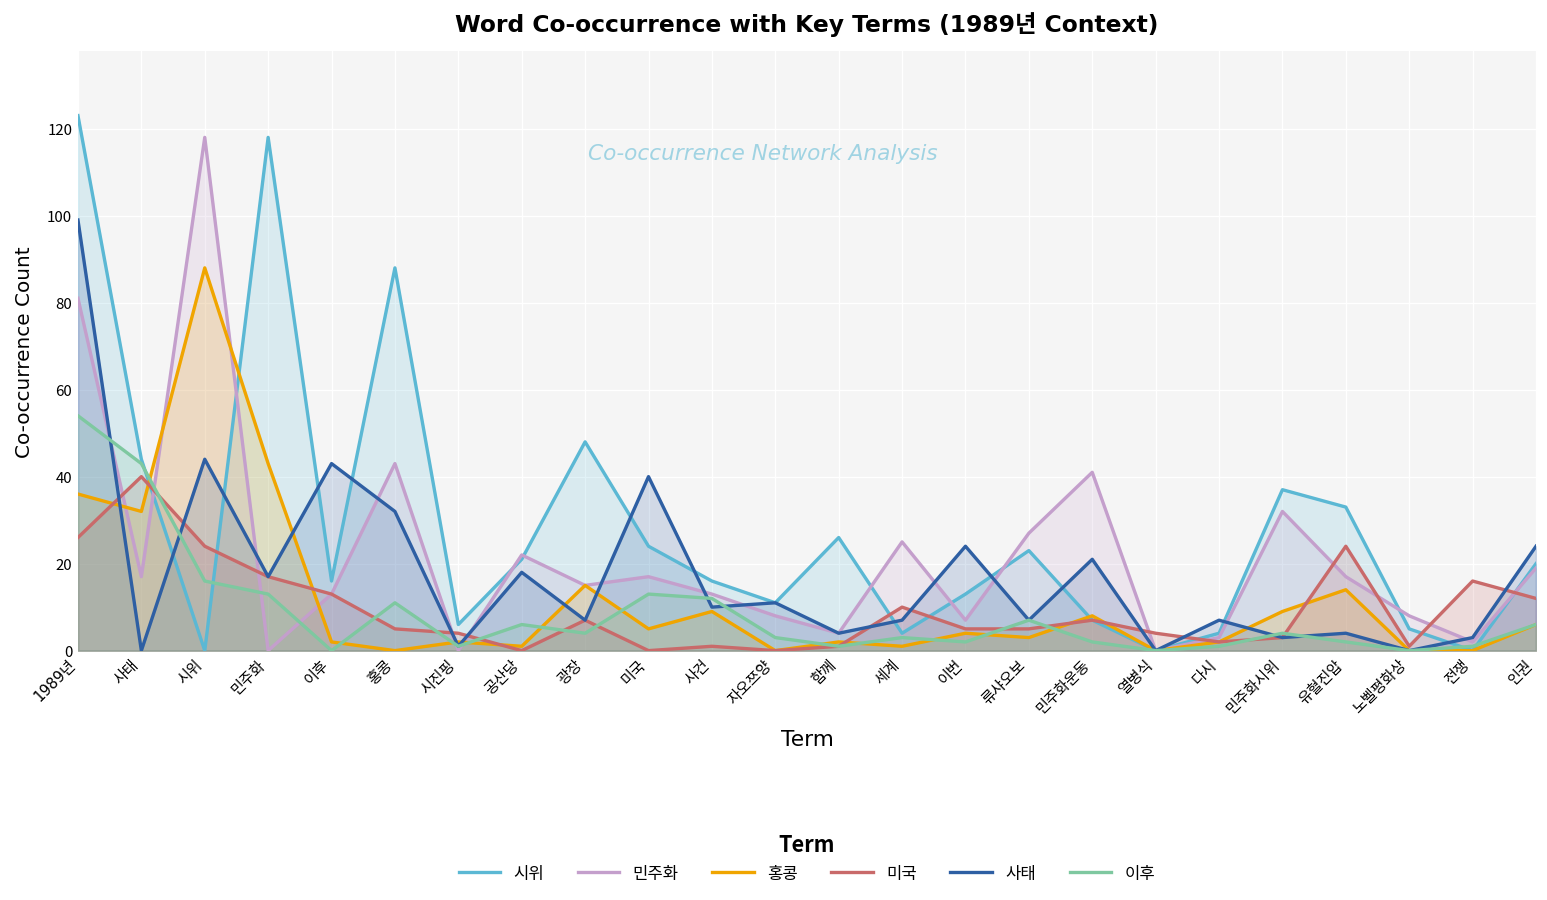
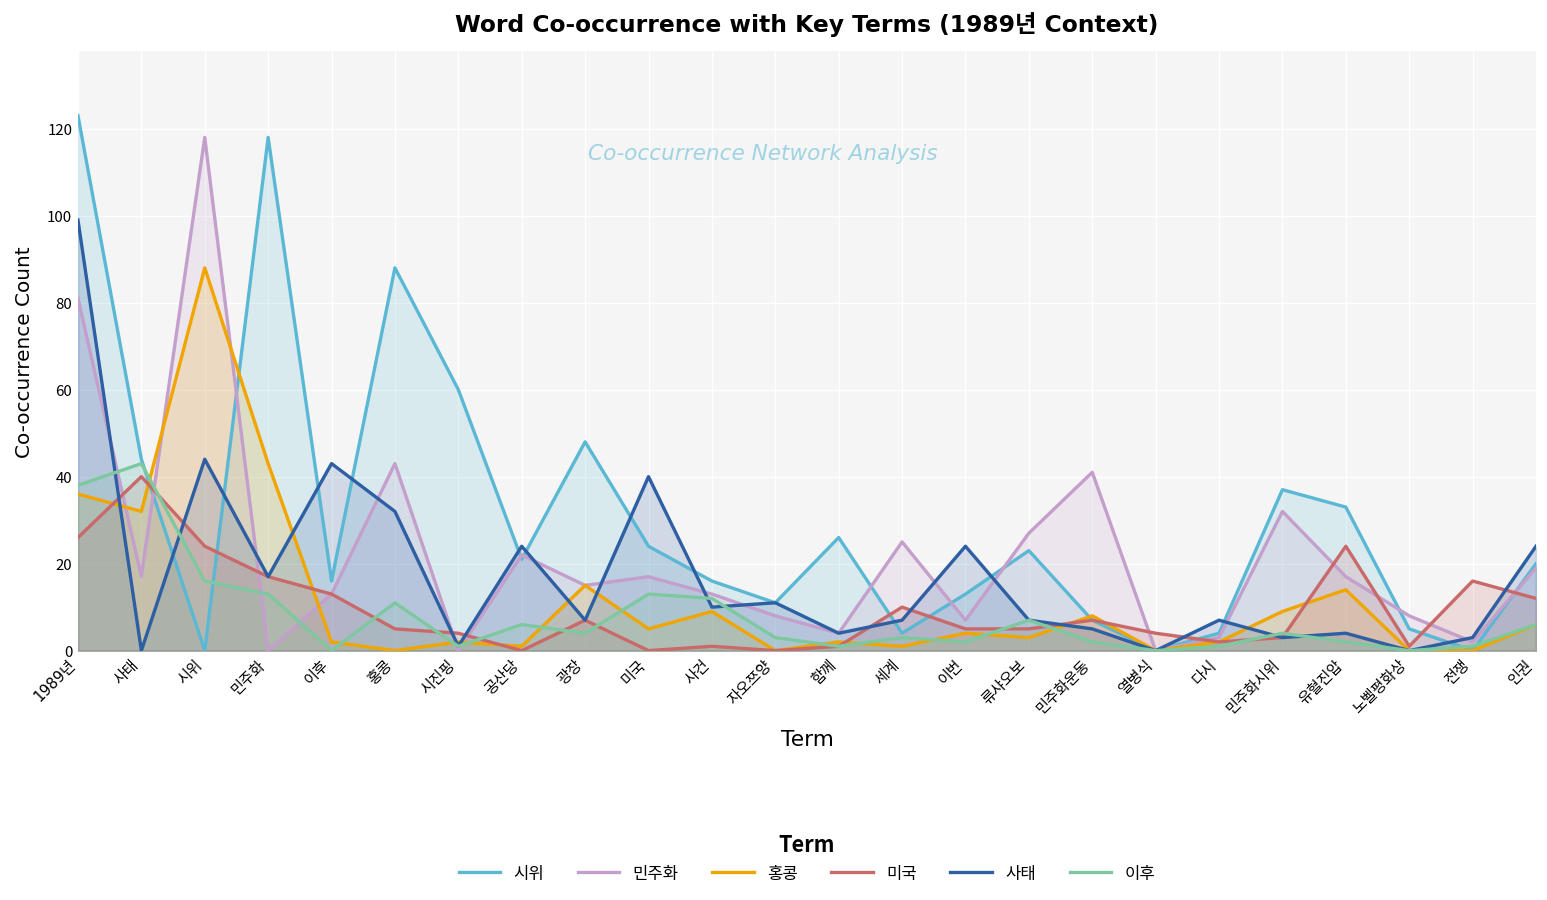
이후, 1989년: 54 -> 38
시위, 시진핑: 6 -> 60
사태, 공산당: 18 -> 24
사태, 민주화운동: 21 -> 5
